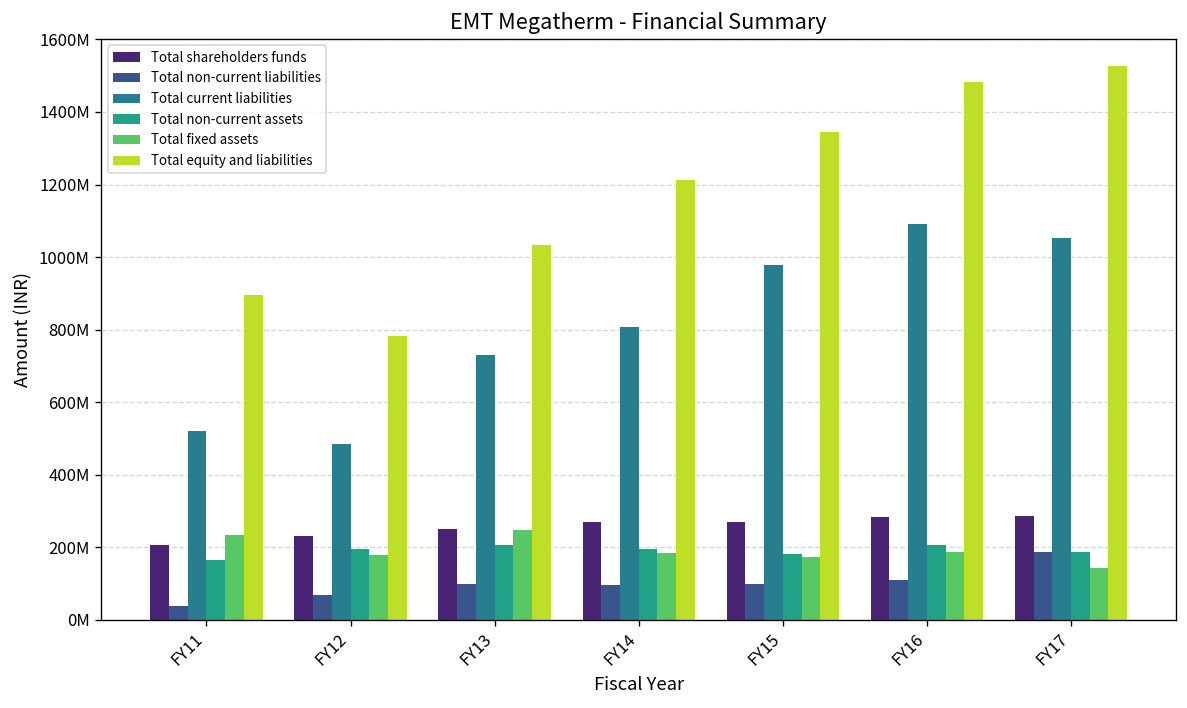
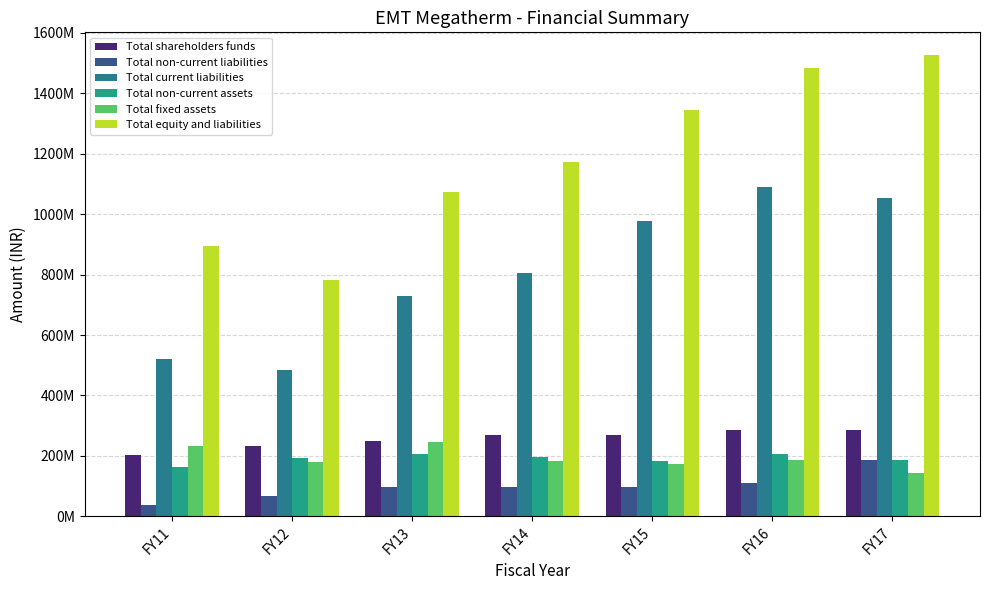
Total equity and liabilities, FY13: 1030000000 -> 1070000000
Total equity and liabilities, FY14: 1210000000 -> 1170000000
